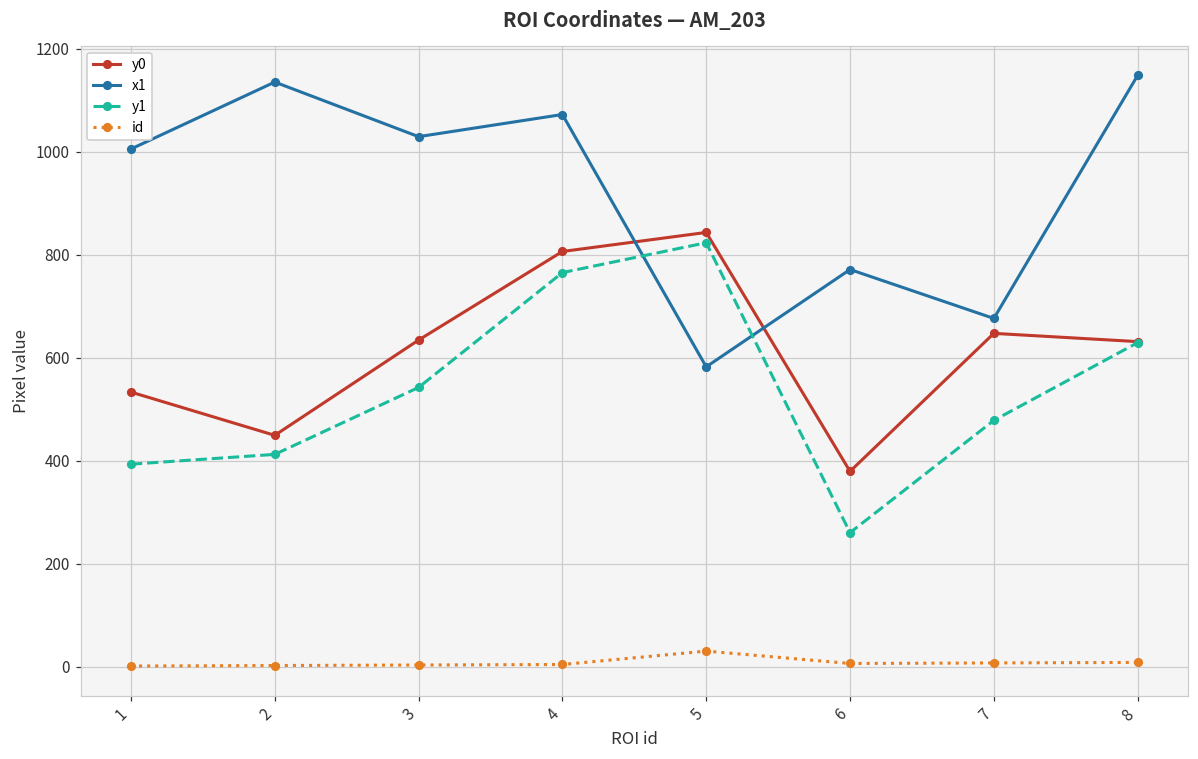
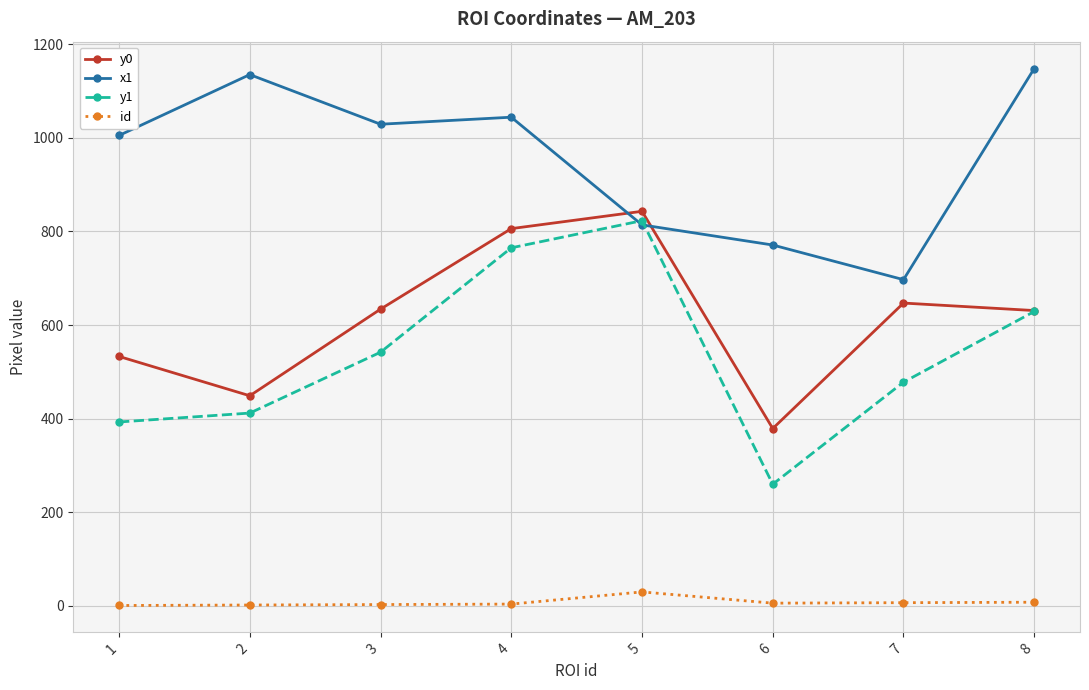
x1, 4: 1070 -> 1040
x1, 5: 580 -> 810
x1, 7: 680 -> 700
